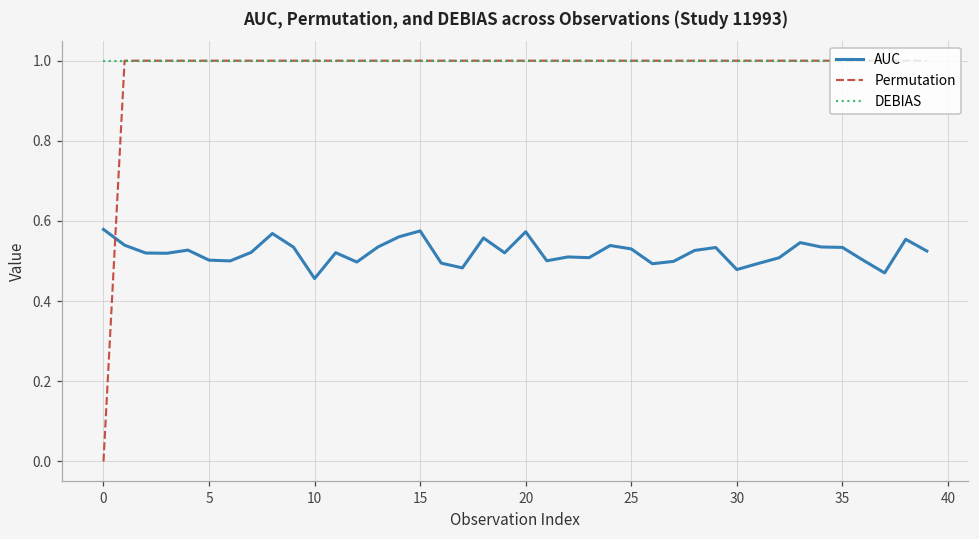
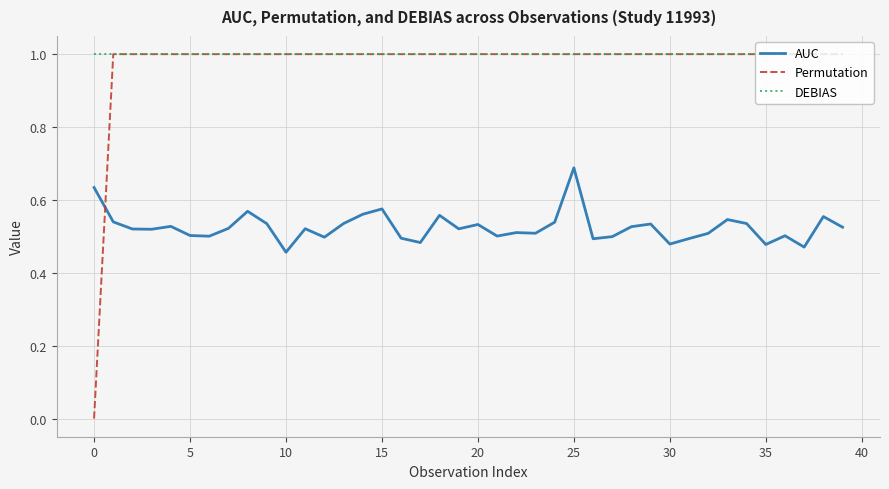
AUC, 0: 0.58 -> 0.63
AUC, 20: 0.57 -> 0.53
AUC, 25: 0.53 -> 0.69
AUC, 35: 0.53 -> 0.48
